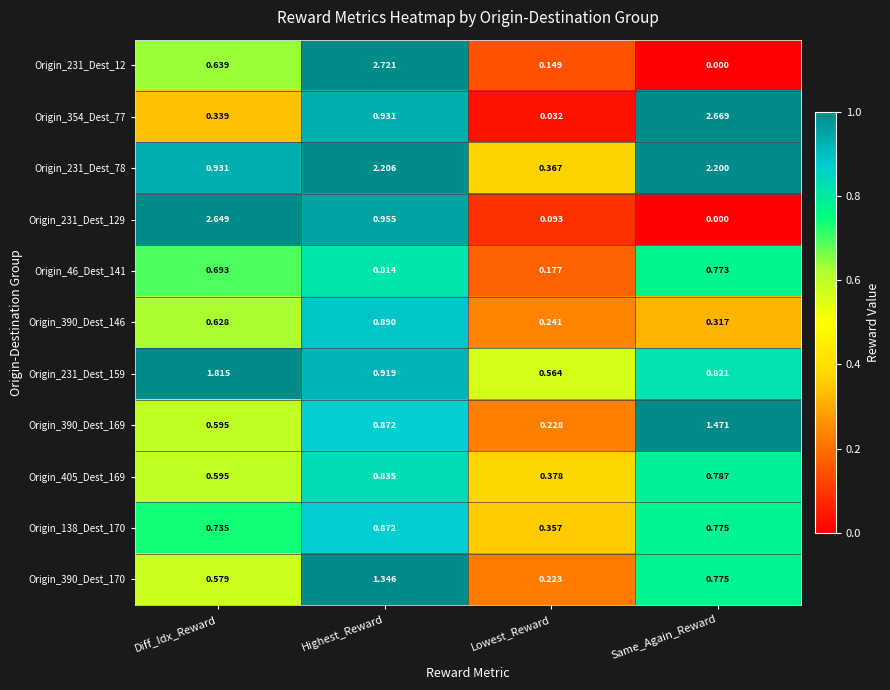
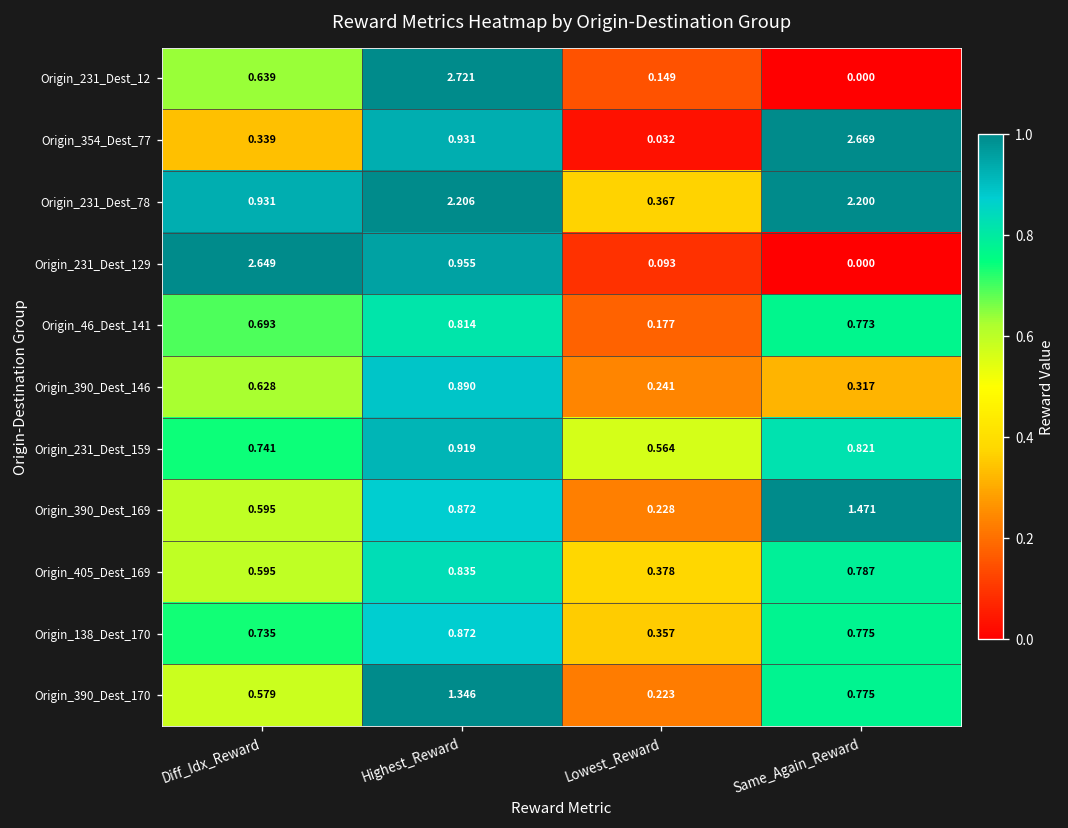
Origin_231_Dest_159, Diff_Idx_Reward: 1.815 -> 0.741
